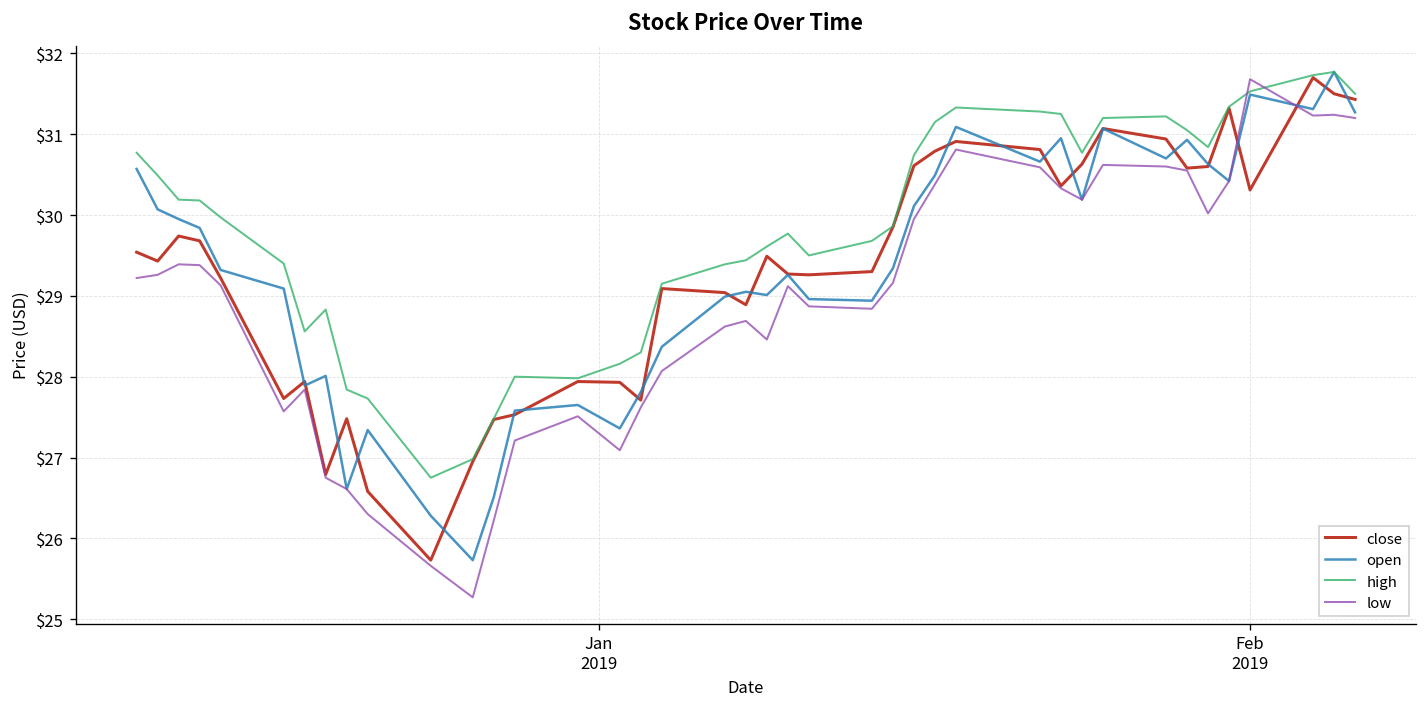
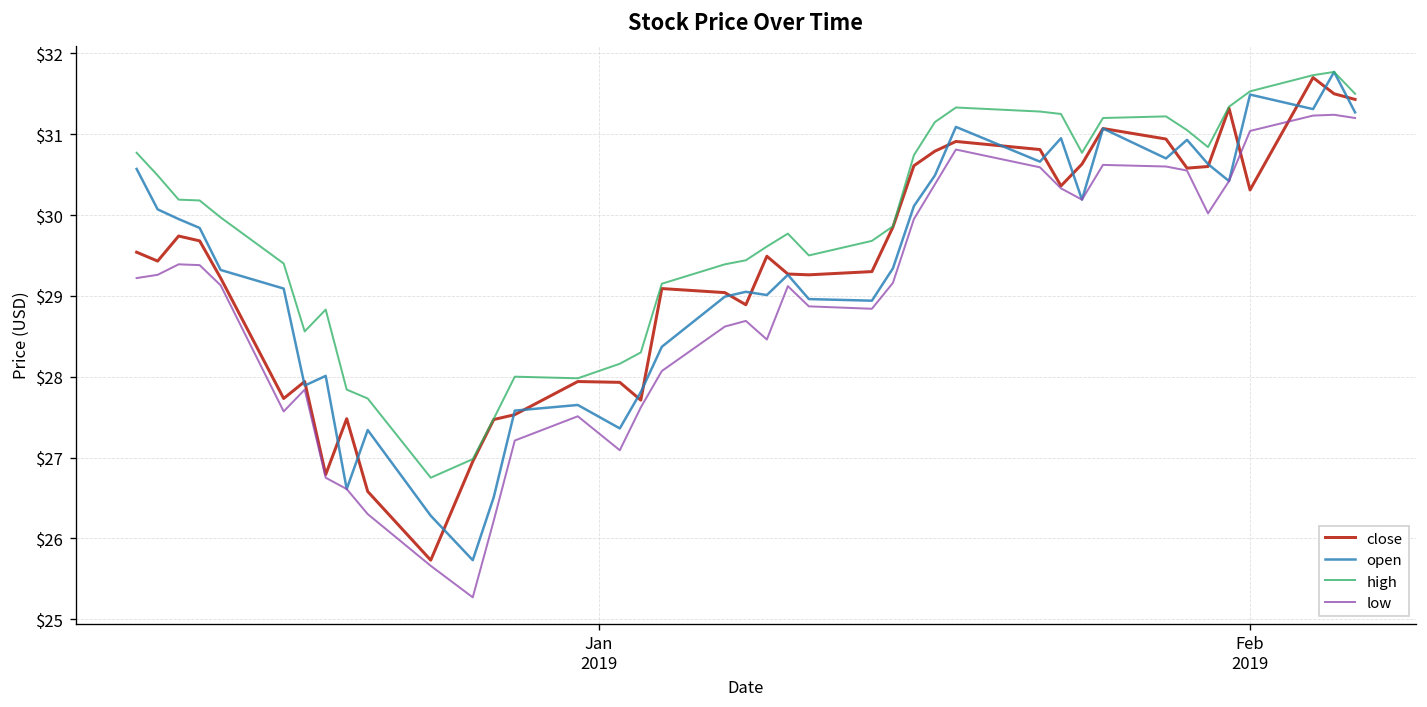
low, Feb 2019: $31.7 -> $31.0
